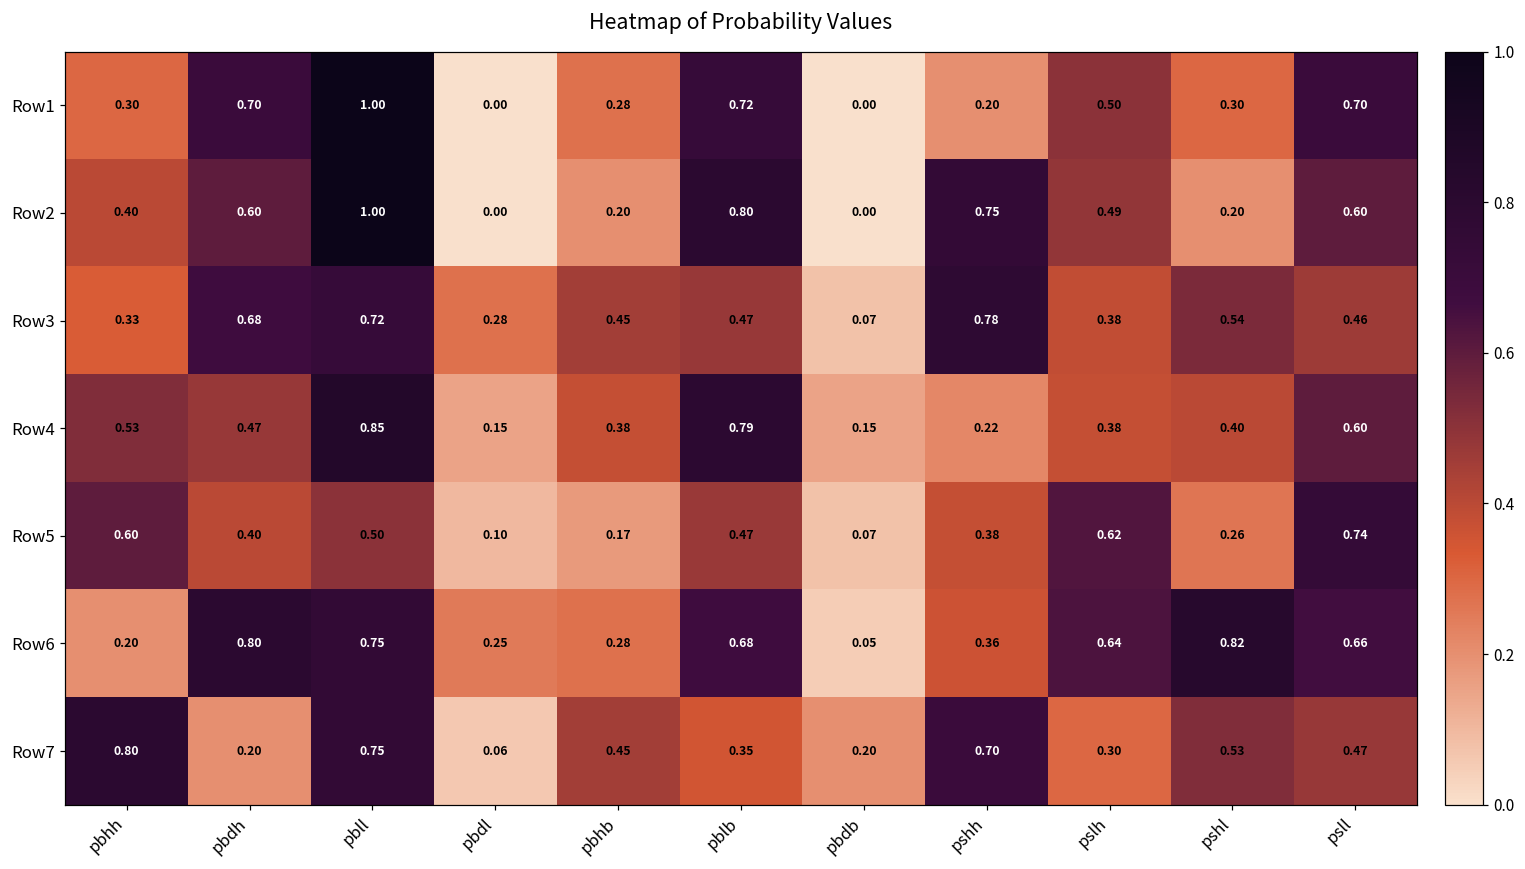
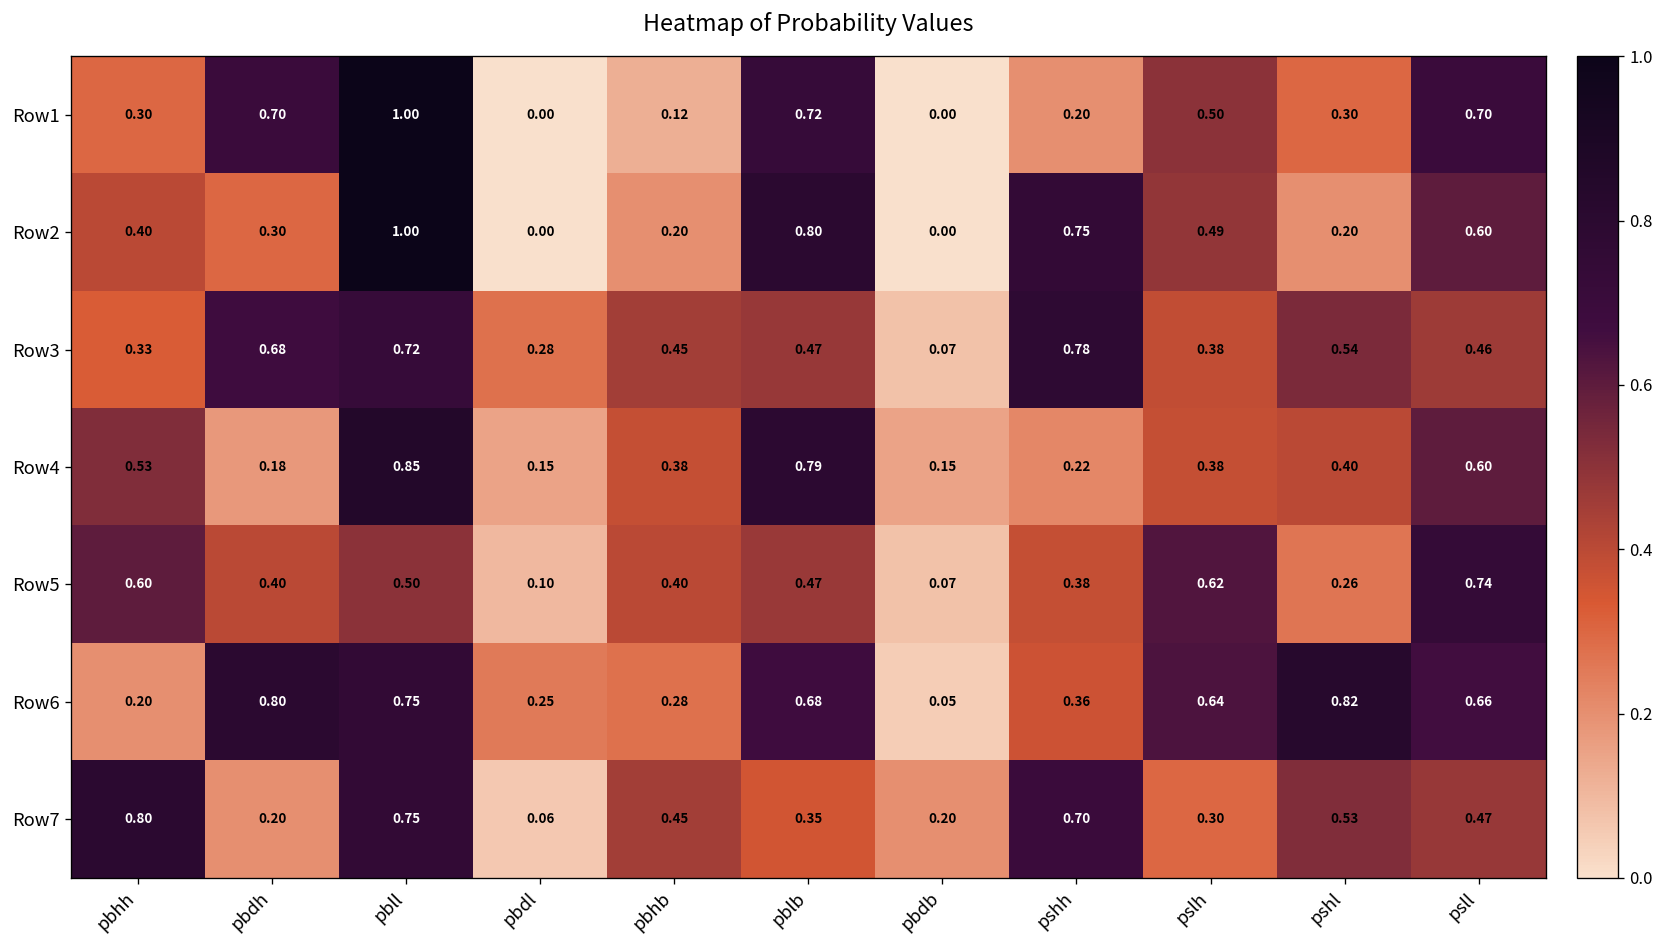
Row1, pbhb: 0.28 -> 0.12
Row2, pbdh: 0.60 -> 0.30
Row4, pbdh: 0.47 -> 0.18
Row5, pbhb: 0.17 -> 0.40
